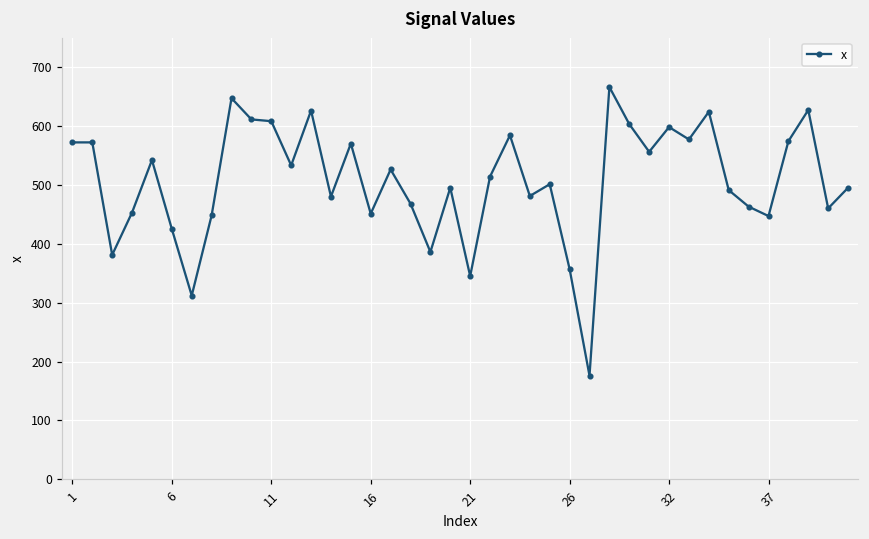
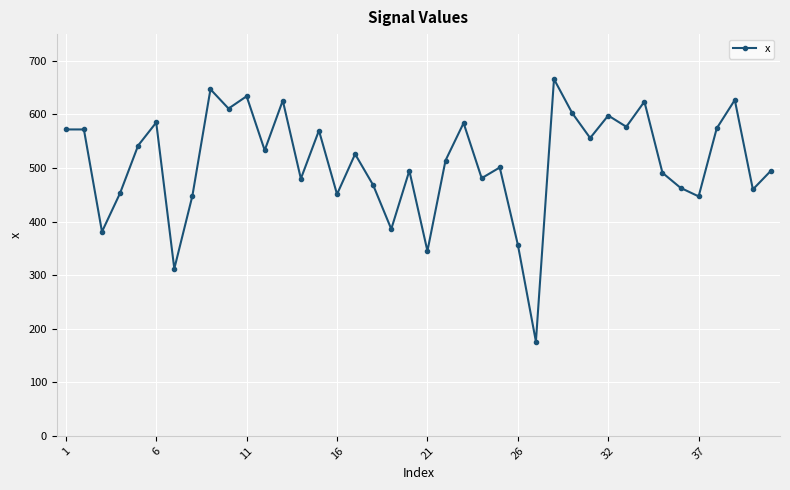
6: 430 -> 590
11: 610 -> 630
